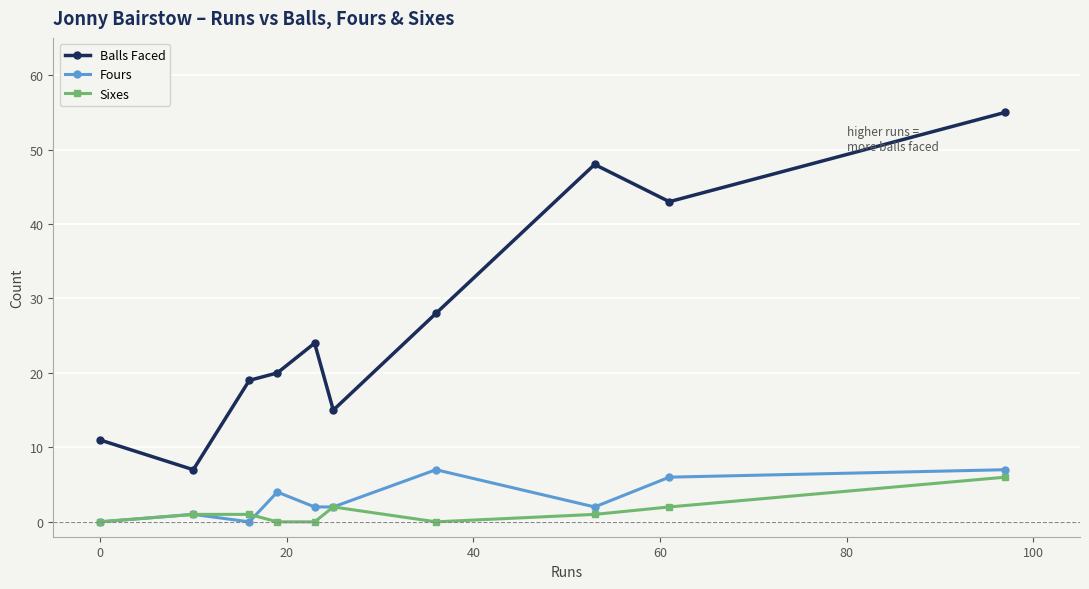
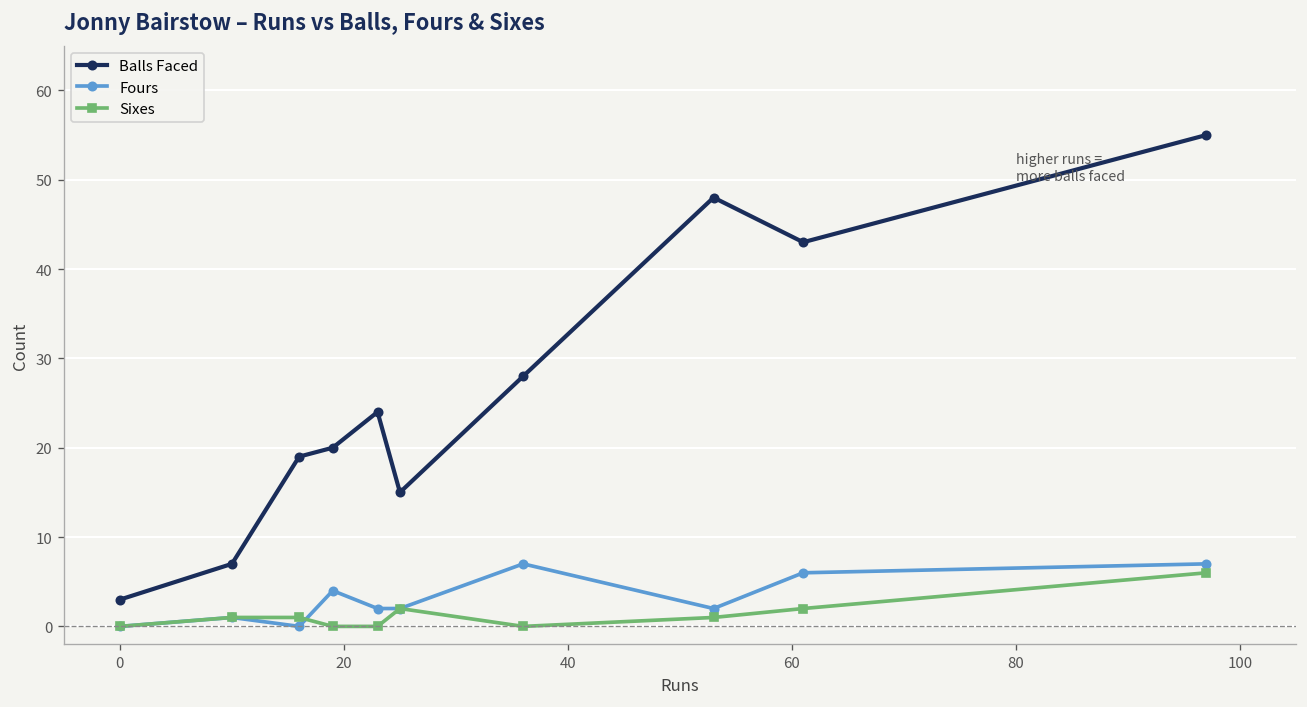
Balls Faced, 0: 11 -> 3
